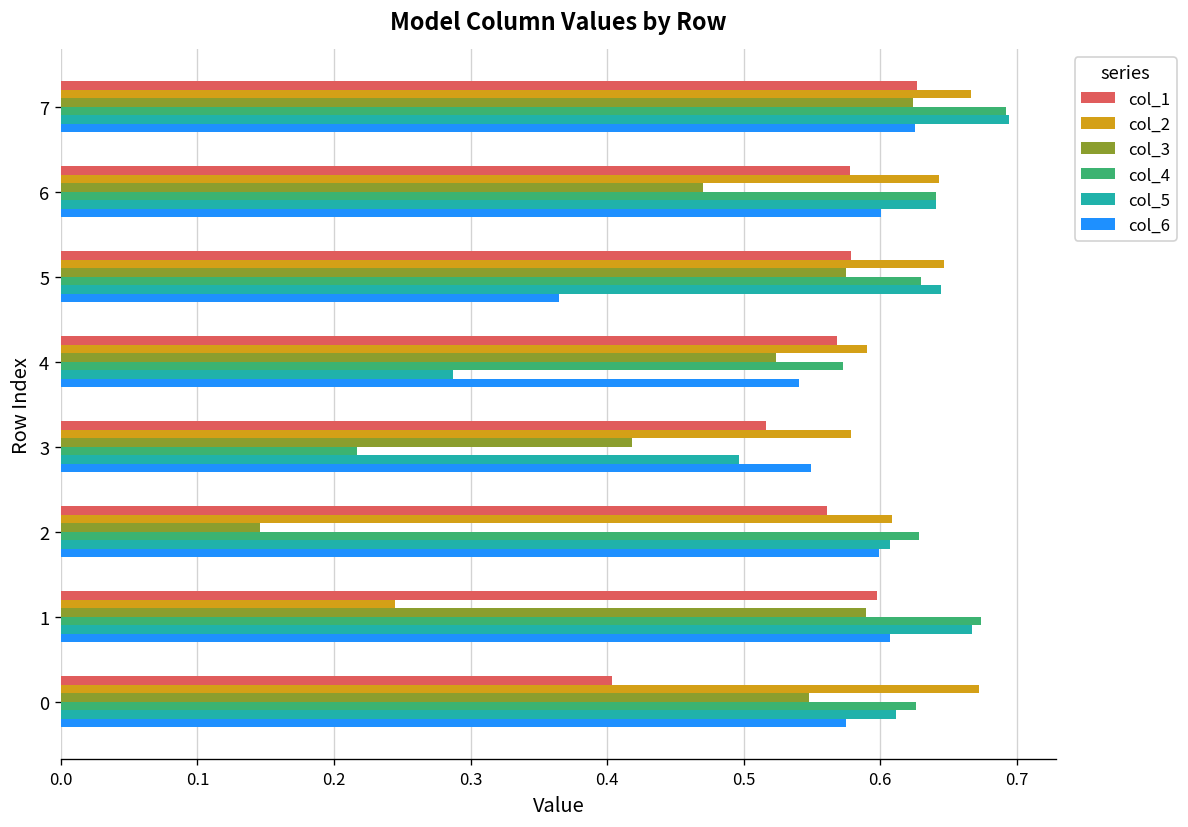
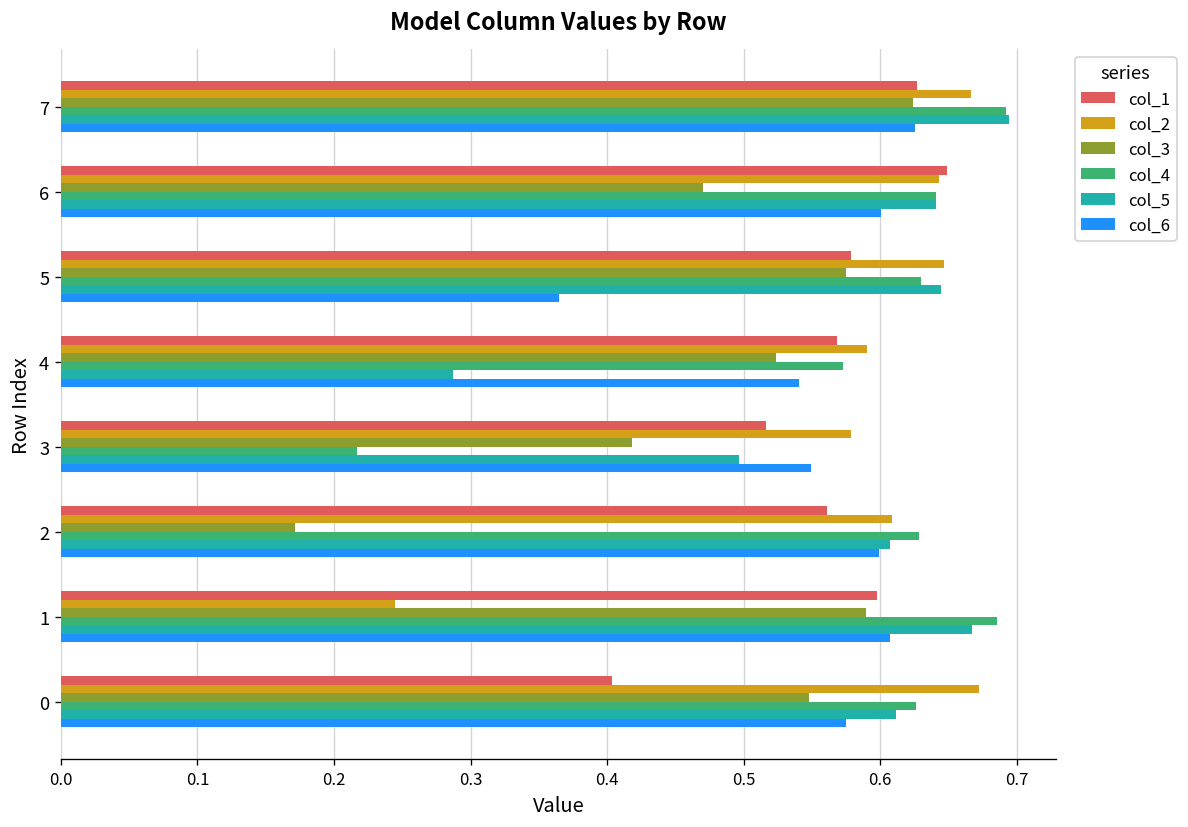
col_1, 6: 0.578 -> 0.649
col_3, 2: 0.146 -> 0.171
col_4, 1: 0.674 -> 0.685
